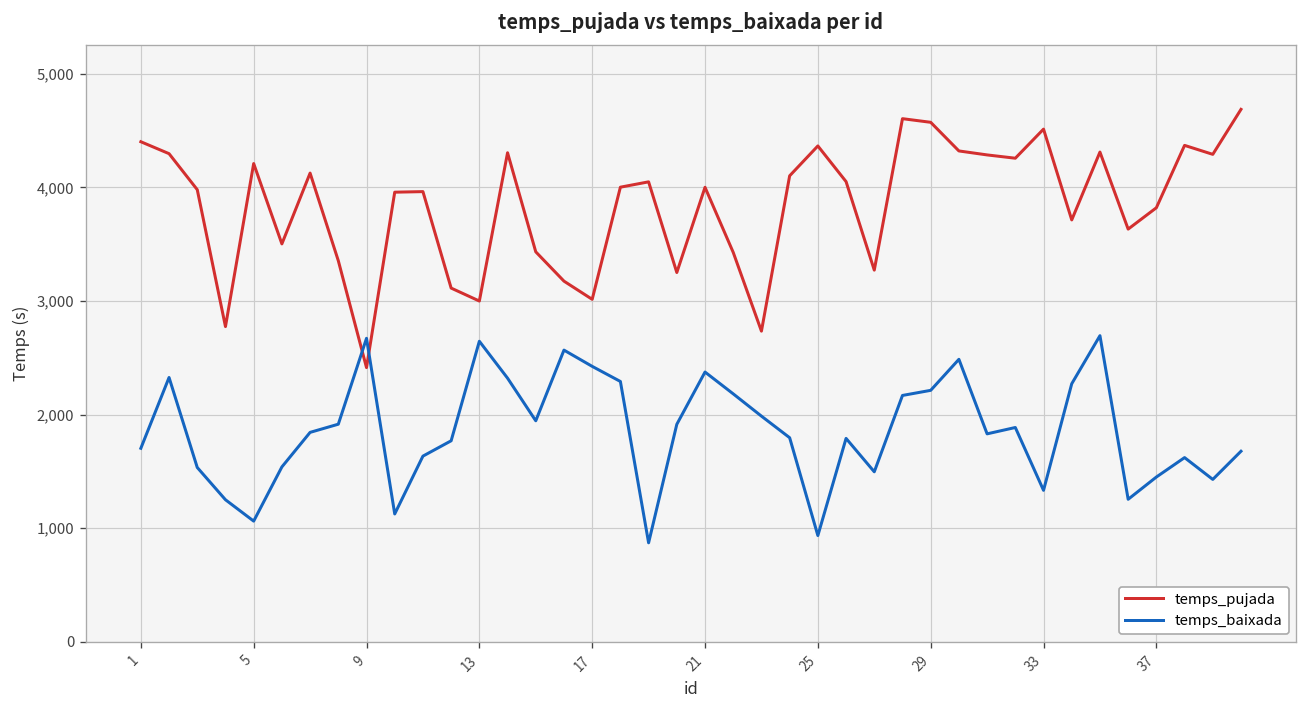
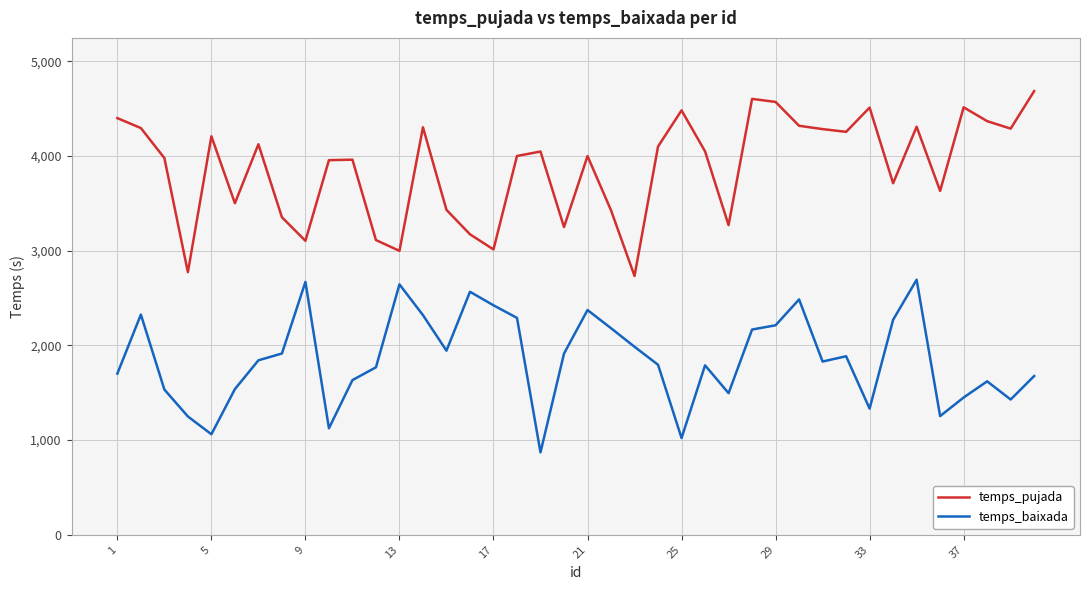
temps_pujada, 9: 2,400 -> 3,100
temps_pujada, 25: 4,400 -> 4,500
temps_baixada, 25: 900 -> 1,000
temps_pujada, 37: 3,800 -> 4,500
